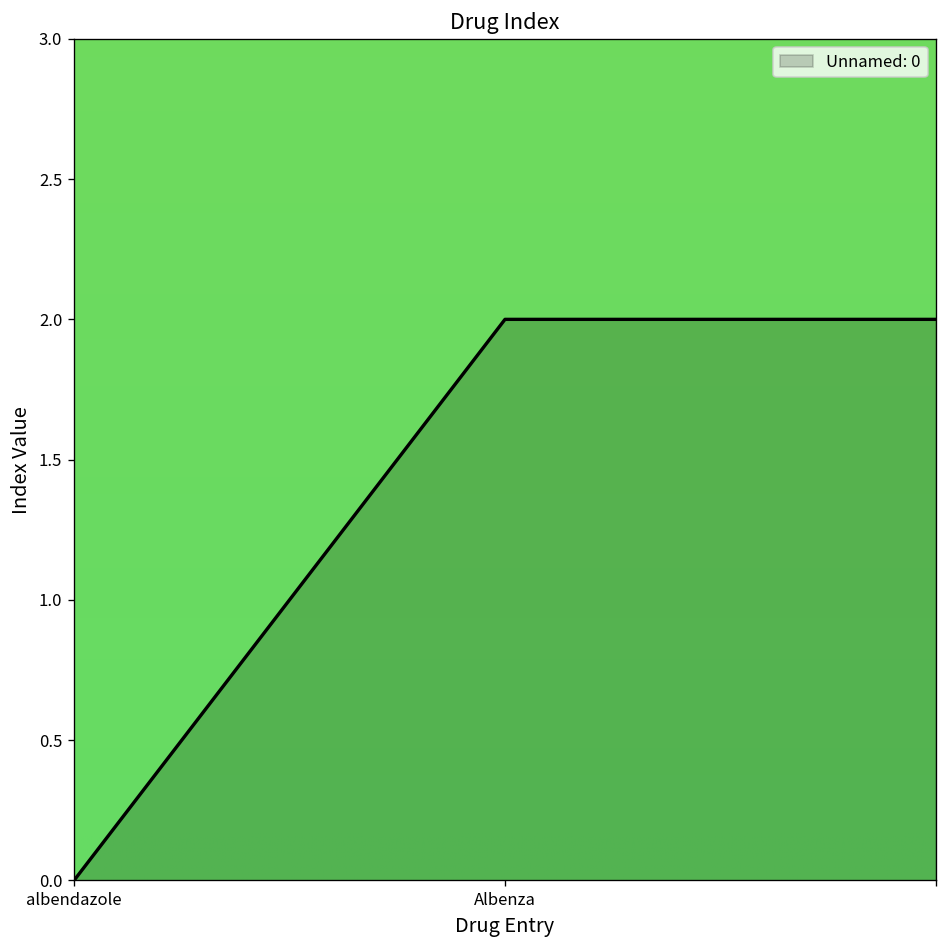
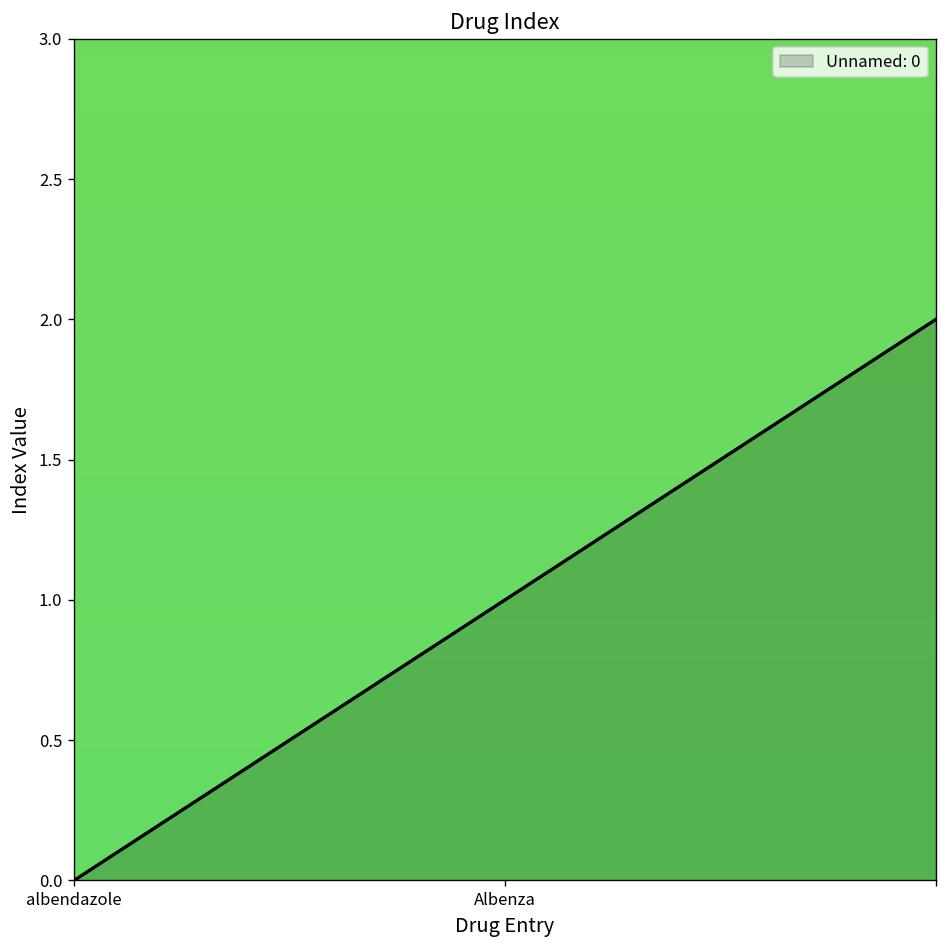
Albenza: 2 -> 1
